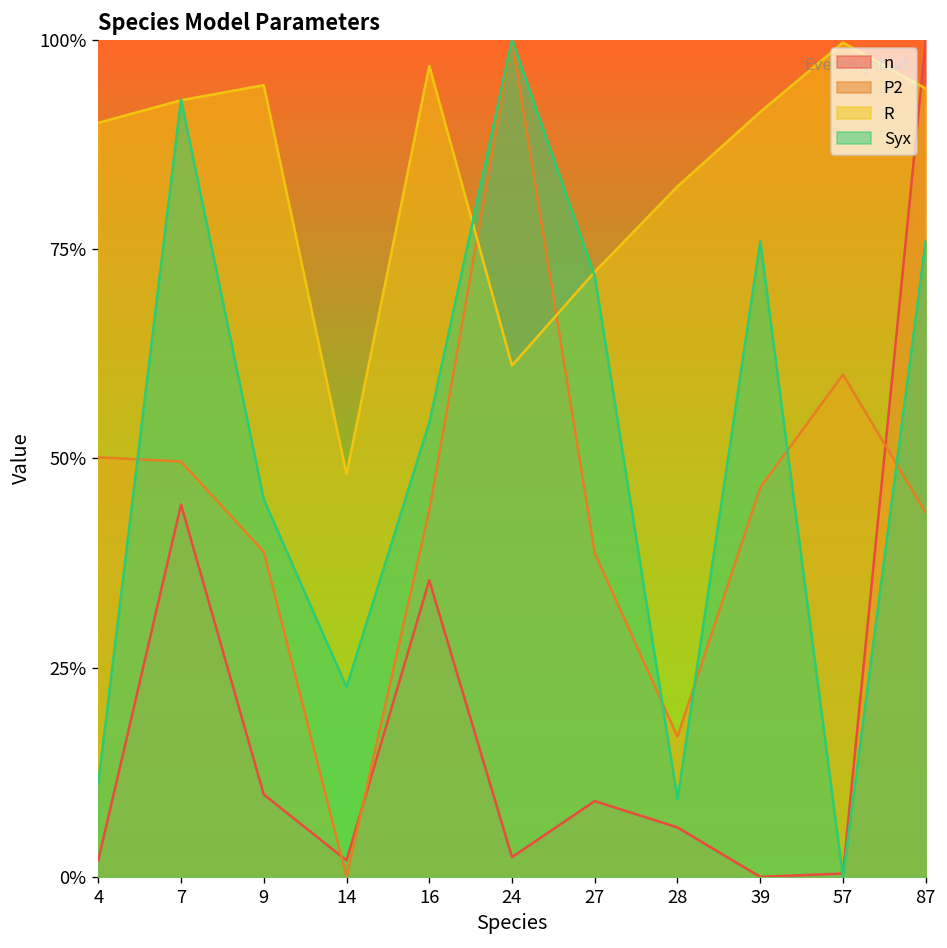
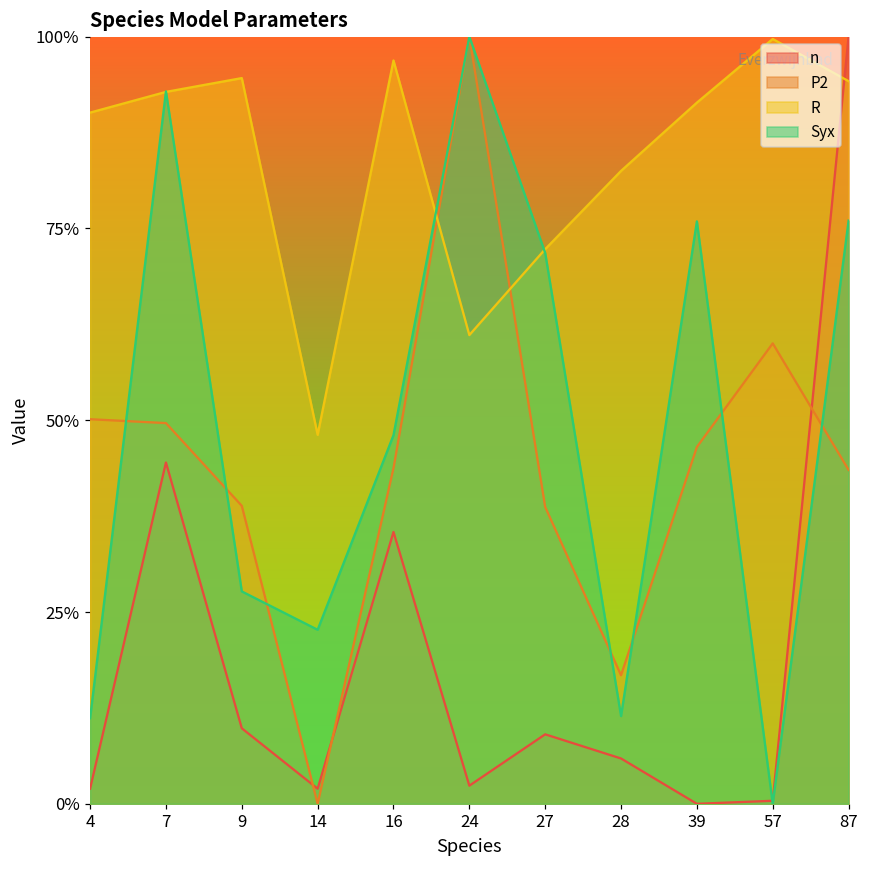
Syx, 9: 45% -> 28%
Syx, 16: 54% -> 48%
Syx, 28: 9% -> 11%
